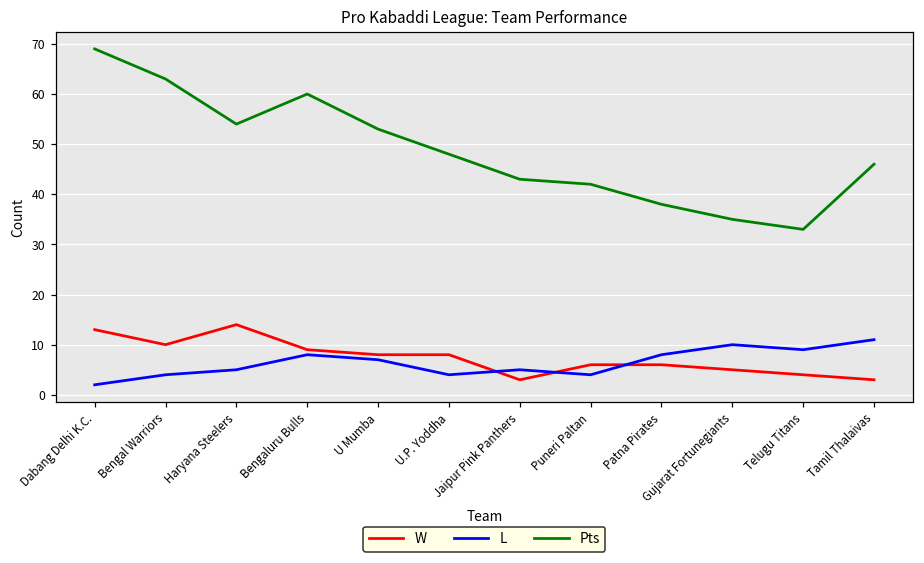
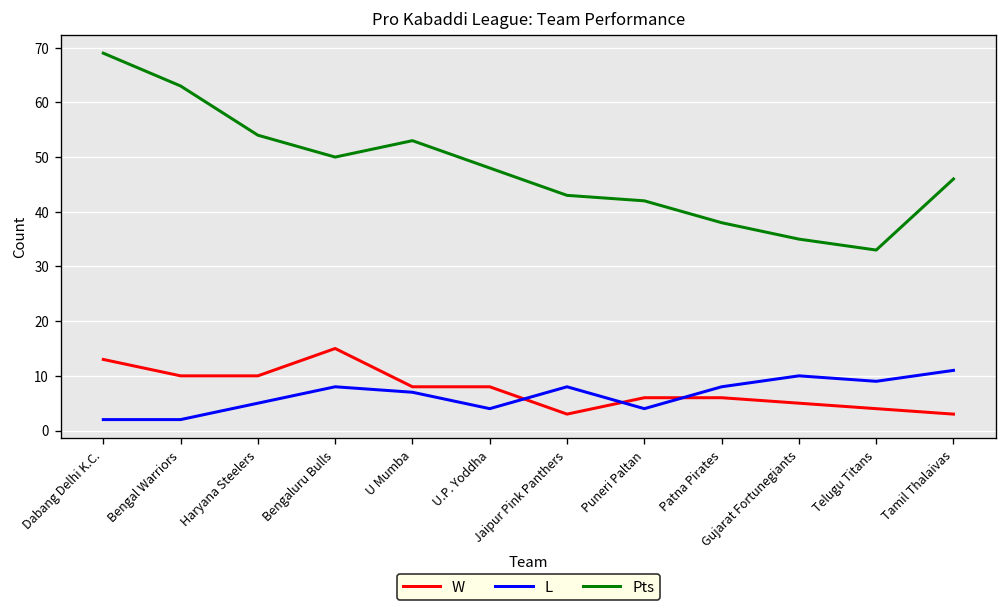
L, Bengal Warriors: 4 -> 2
W, Haryana Steelers: 14 -> 10
W, Bengaluru Bulls: 9 -> 15
Pts, Bengaluru Bulls: 60 -> 50
L, Jaipur Pink Panthers: 5 -> 8
